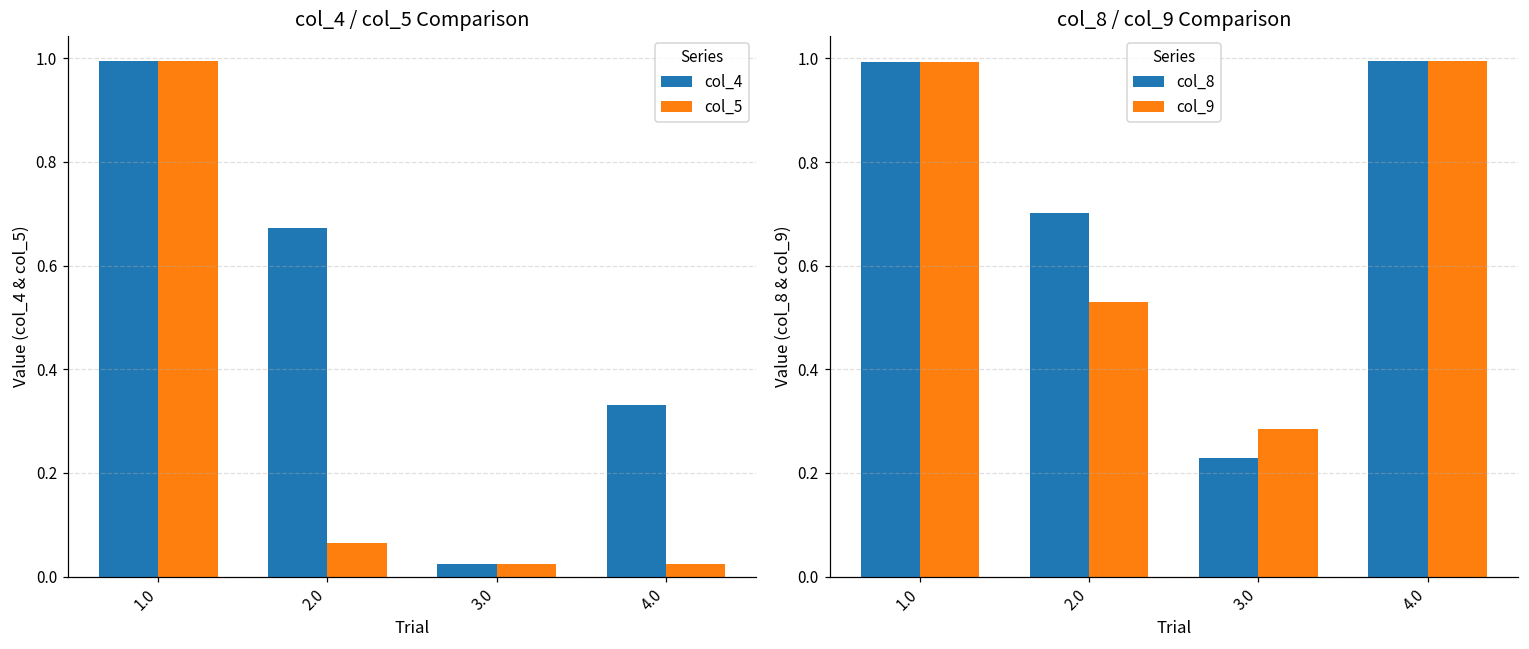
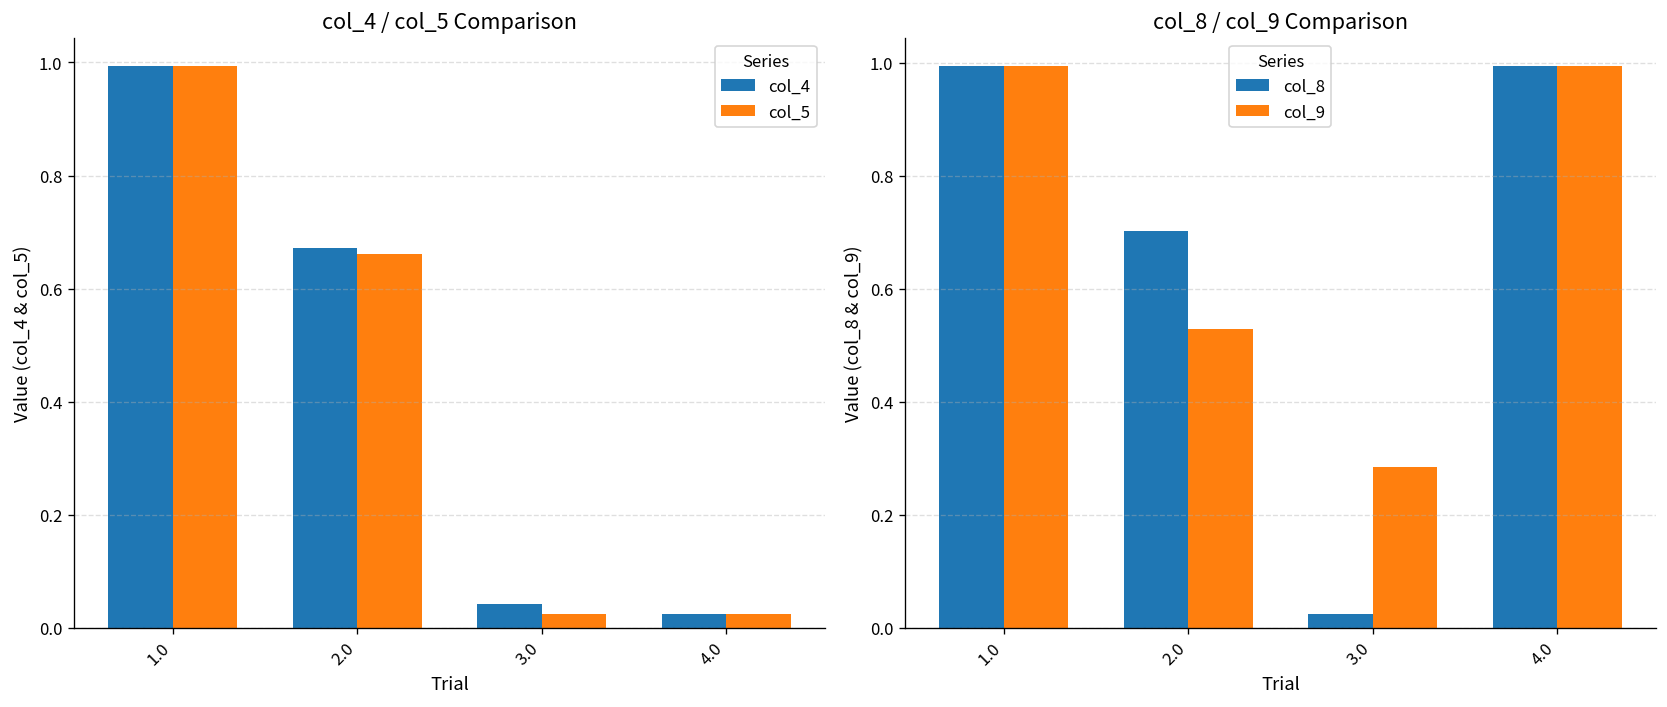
col_4 / col_5 Comparison, col_5, 2.0: 0.06 -> 0.66
col_4 / col_5 Comparison, col_4, 3.0: 0.02 -> 0.04
col_4 / col_5 Comparison, col_4, 4.0: 0.33 -> 0.02
col_8 / col_9 Comparison, col_8, 3.0: 0.23 -> 0.02
